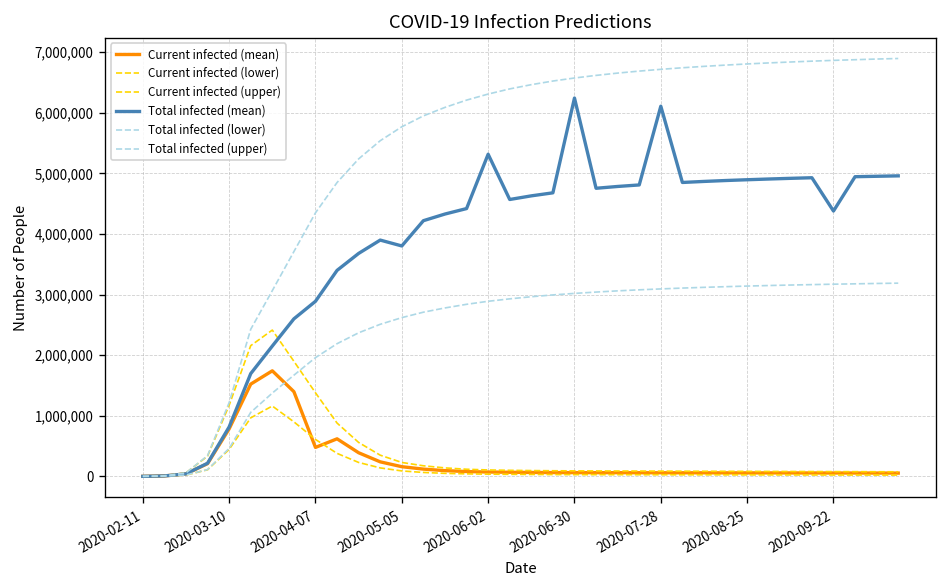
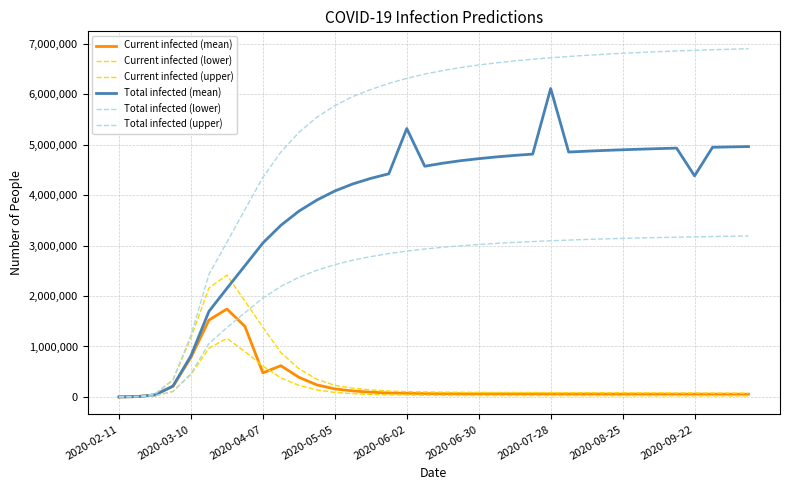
Total infected (mean), 2020-04-07: 2,900,000 -> 3,100,000
Total infected (mean), 2020-05-05: 3,800,000 -> 4,100,000
Total infected (mean), 2020-06-30: 6,200,000 -> 4,700,000
